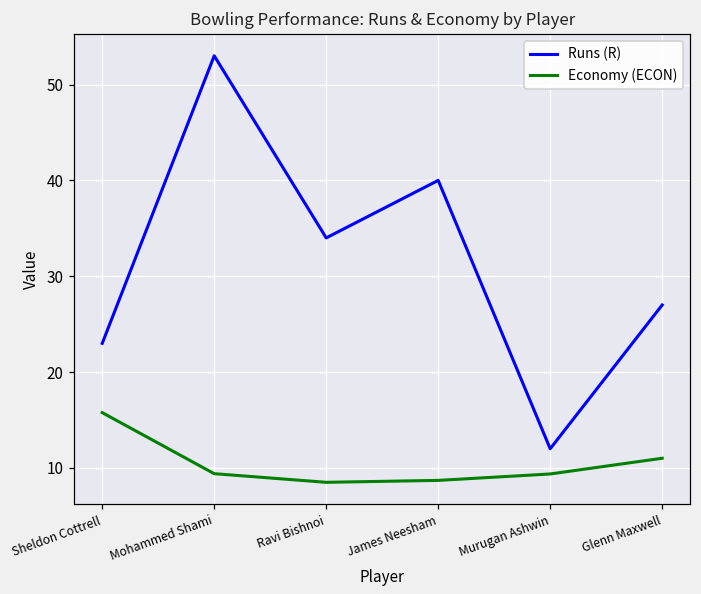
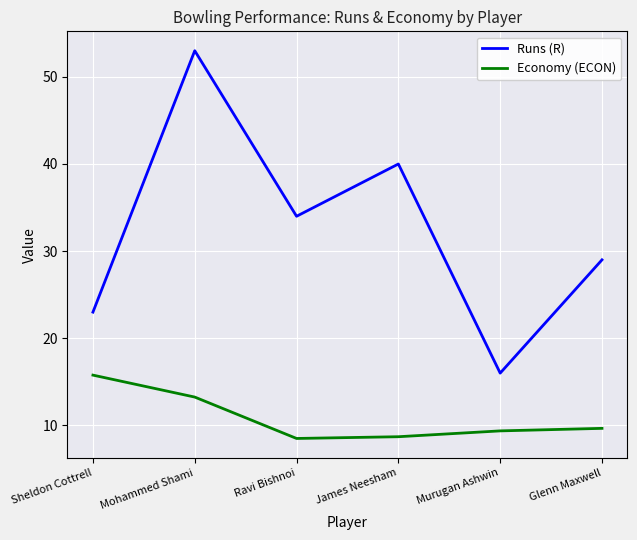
Economy (ECON), Mohammed Shami: 9 -> 13
Runs (R), Murugan Ashwin: 12 -> 16
Runs (R), Glenn Maxwell: 27 -> 29
Economy (ECON), Glenn Maxwell: 11 -> 10
